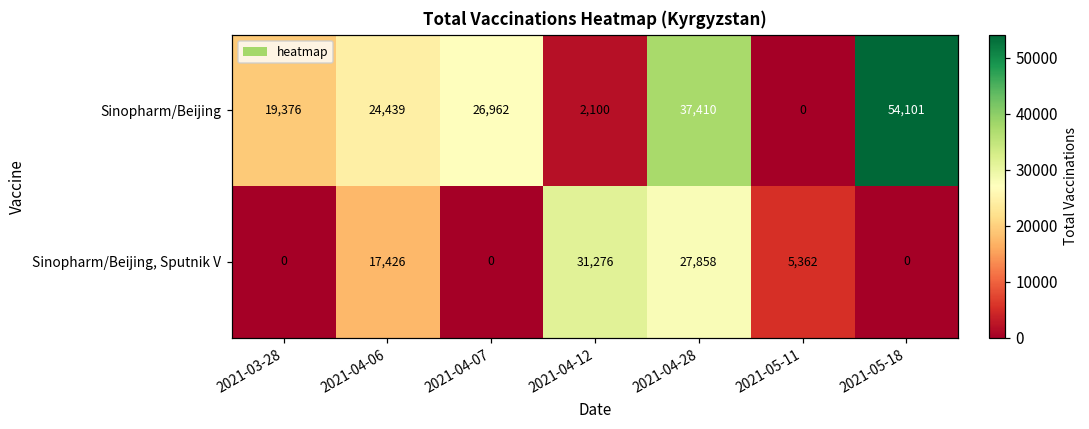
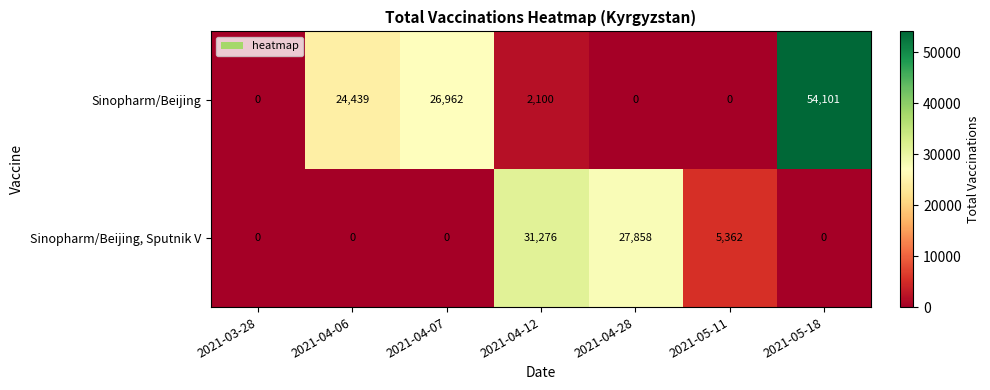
Sinopharm/Beijing, 2021-03-28: 19,376 -> 0
Sinopharm/Beijing, 2021-04-28: 37,410 -> 0
Sinopharm/Beijing, Sputnik V, 2021-04-06: 17,426 -> 0
